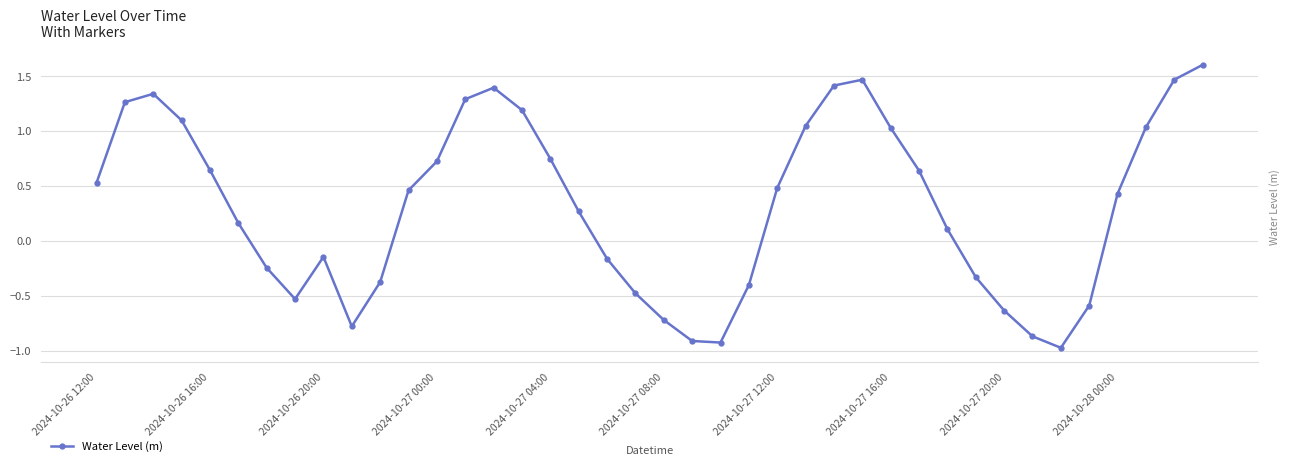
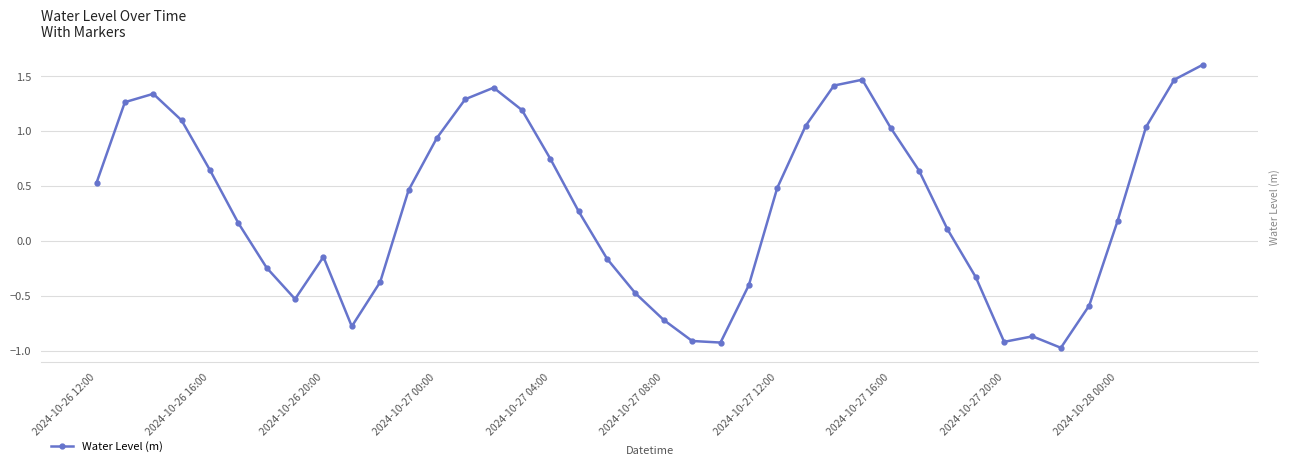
2024-10-27 00:00: 0.72 -> 0.94
2024-10-27 20:00: -0.63 -> -0.92
2024-10-28 00:00: 0.43 -> 0.18
